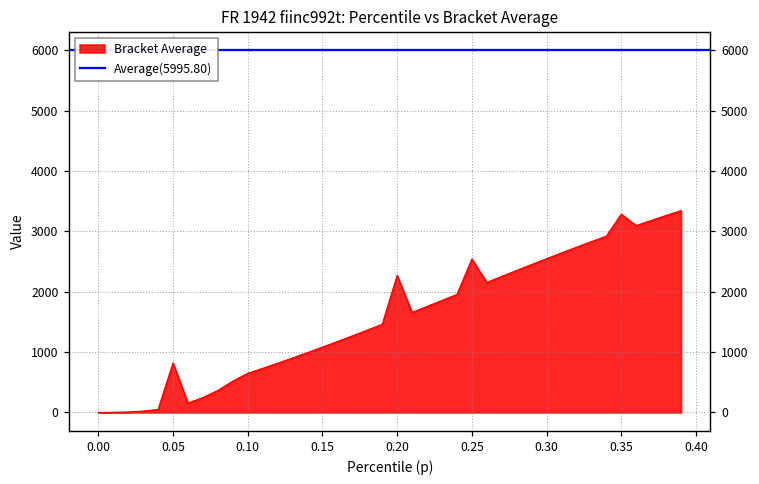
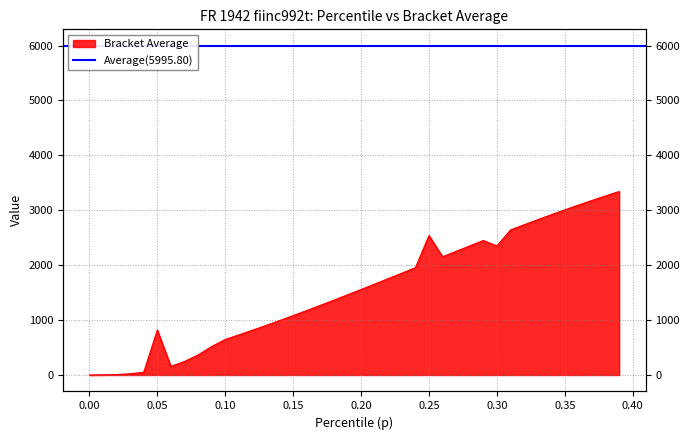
0.20: 2300 -> 1600
0.30: 2500 -> 2300
0.35: 3300 -> 3000
